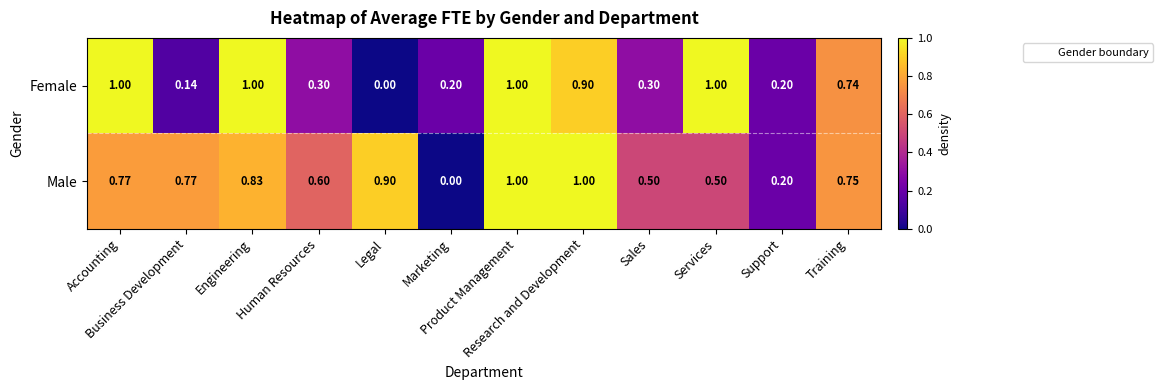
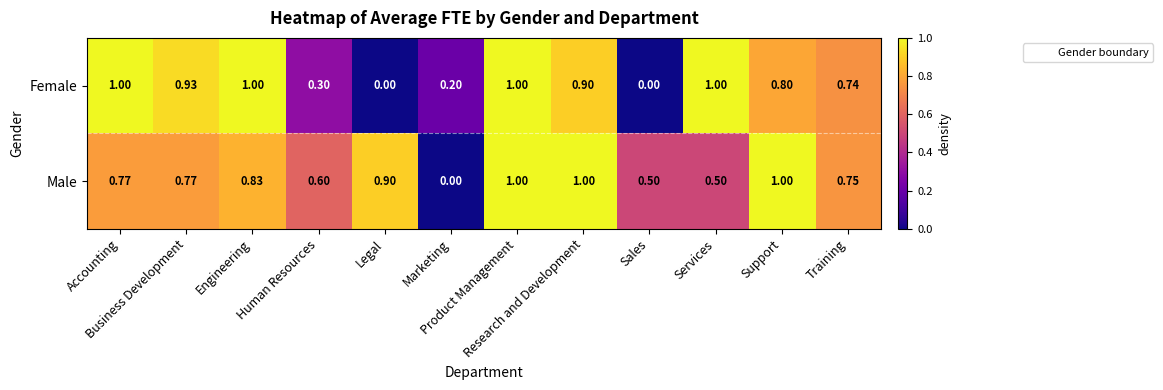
Female, Business Development: 0.14 -> 0.93
Female, Sales: 0.30 -> 0.00
Female, Support: 0.20 -> 0.80
Male, Support: 0.20 -> 1.00
